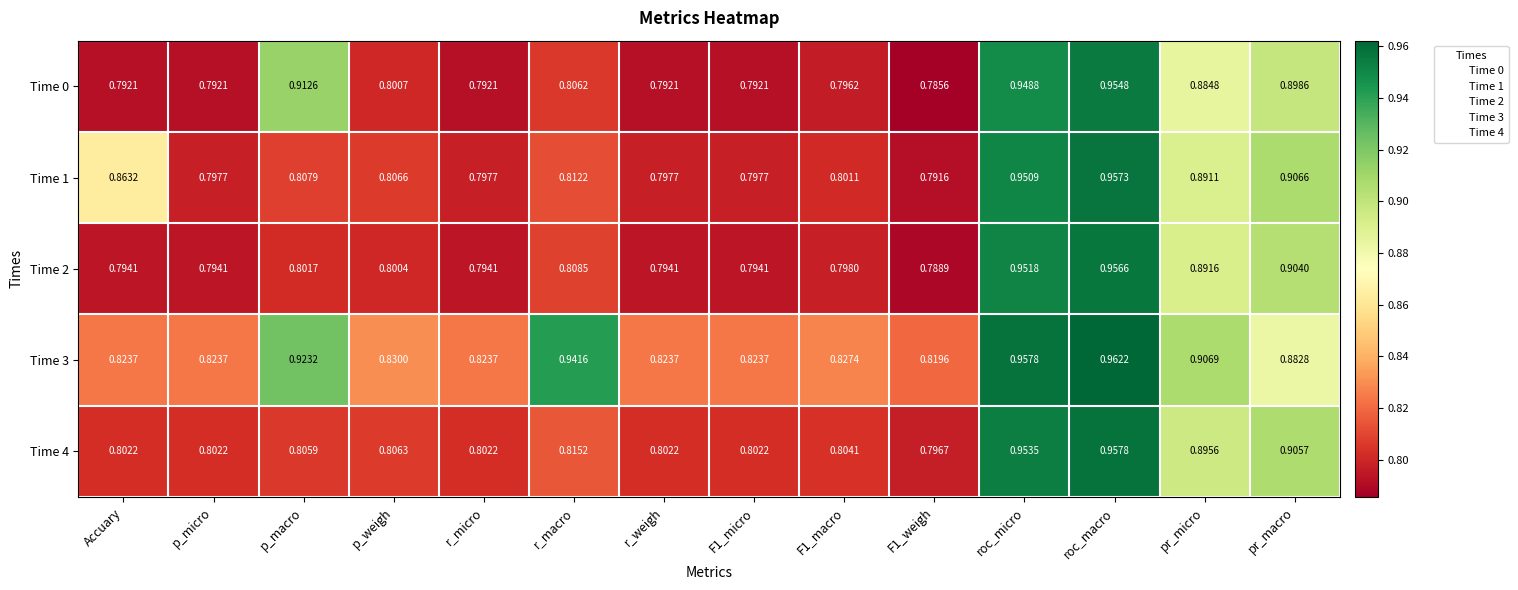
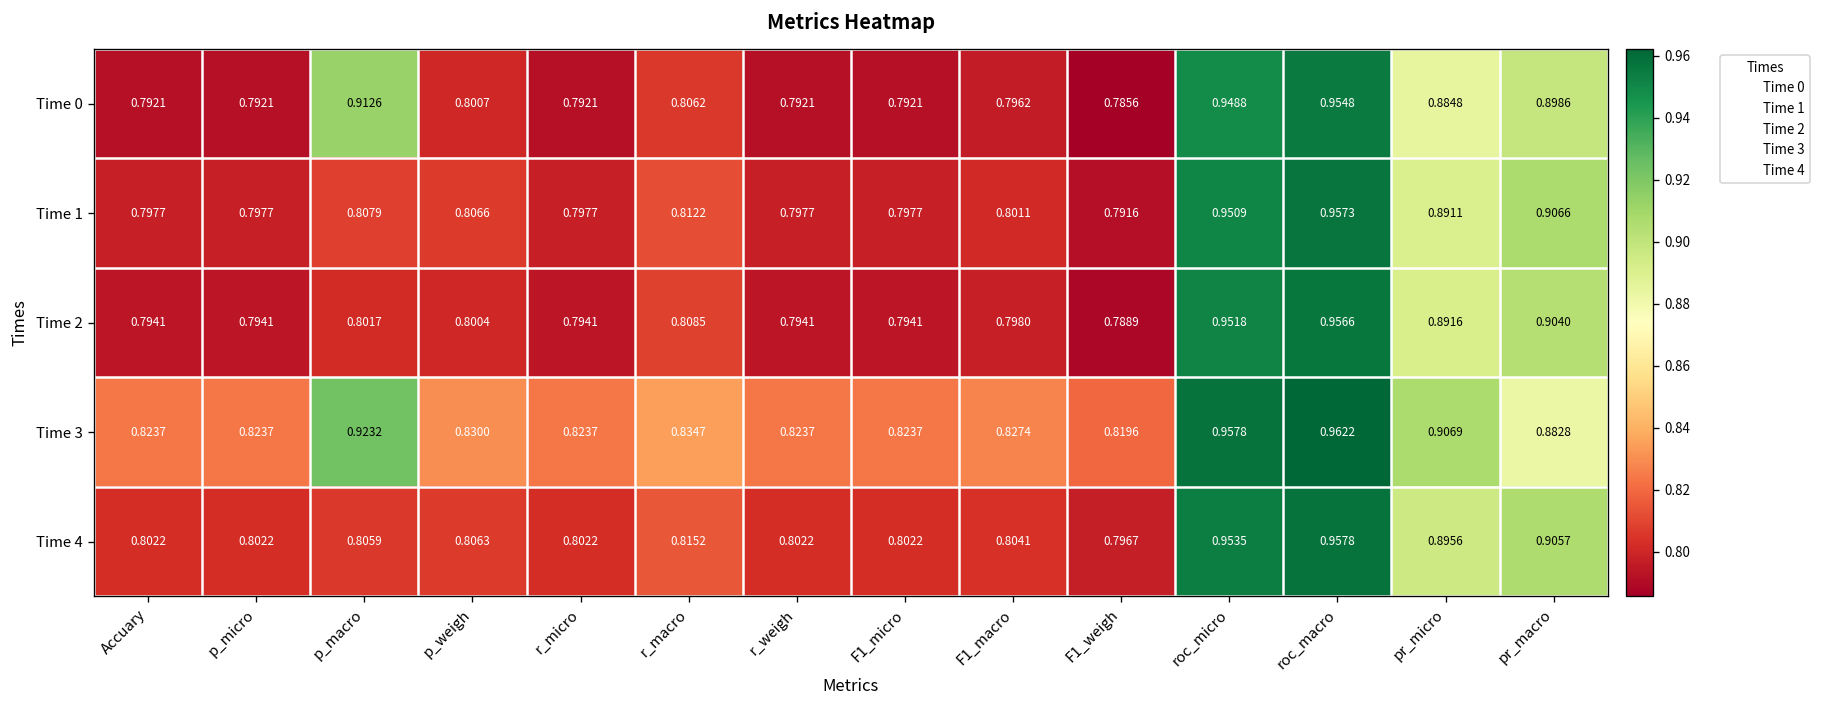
Time 1, Accuary: 0.8632 -> 0.7977
Time 3, r_macro: 0.9416 -> 0.8347
